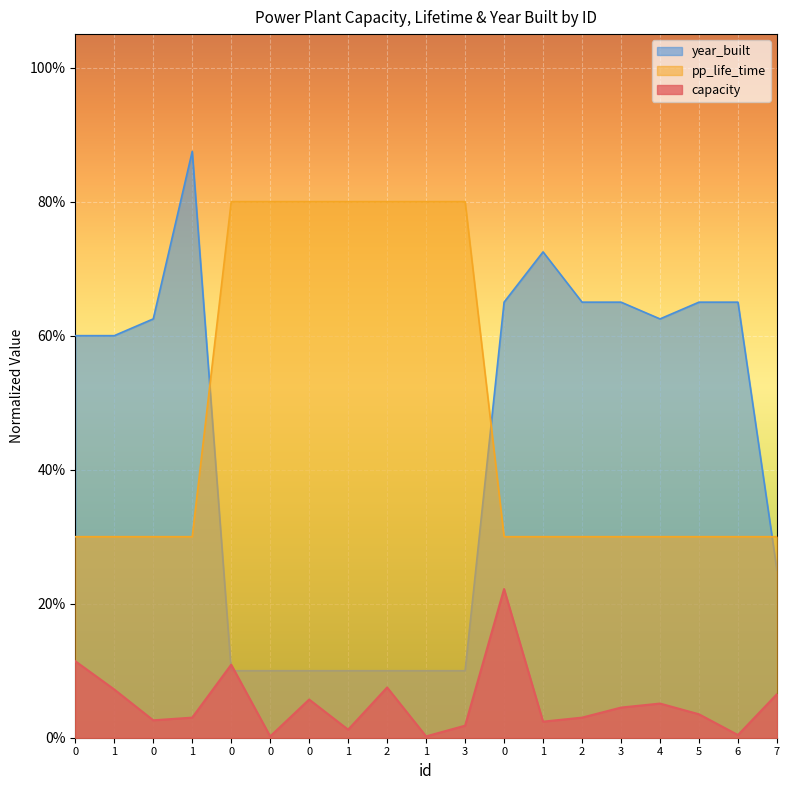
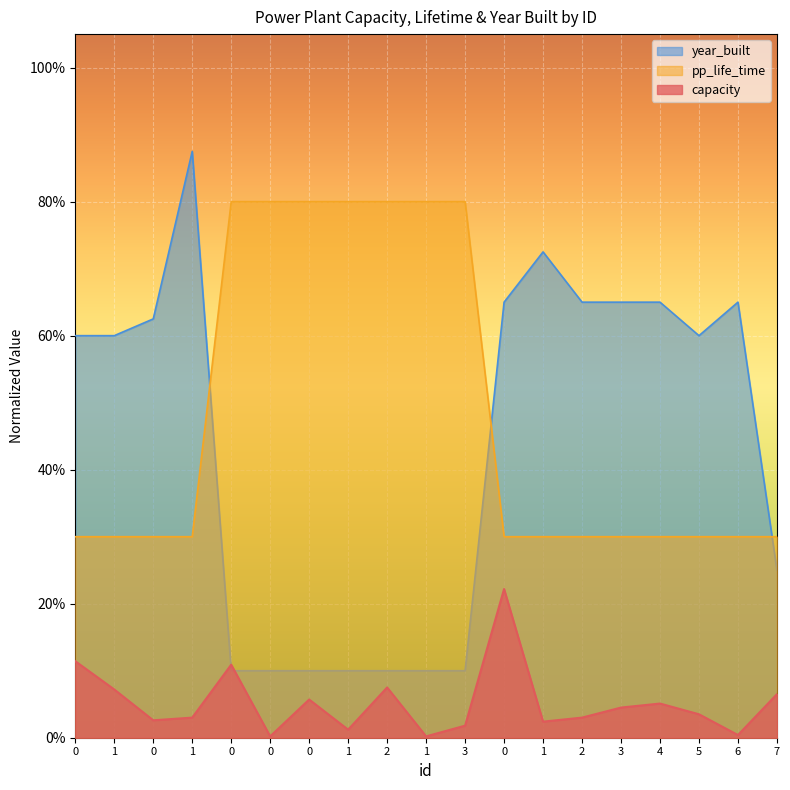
year_built, 4: 63% -> 65%
year_built, 5: 65% -> 60%
